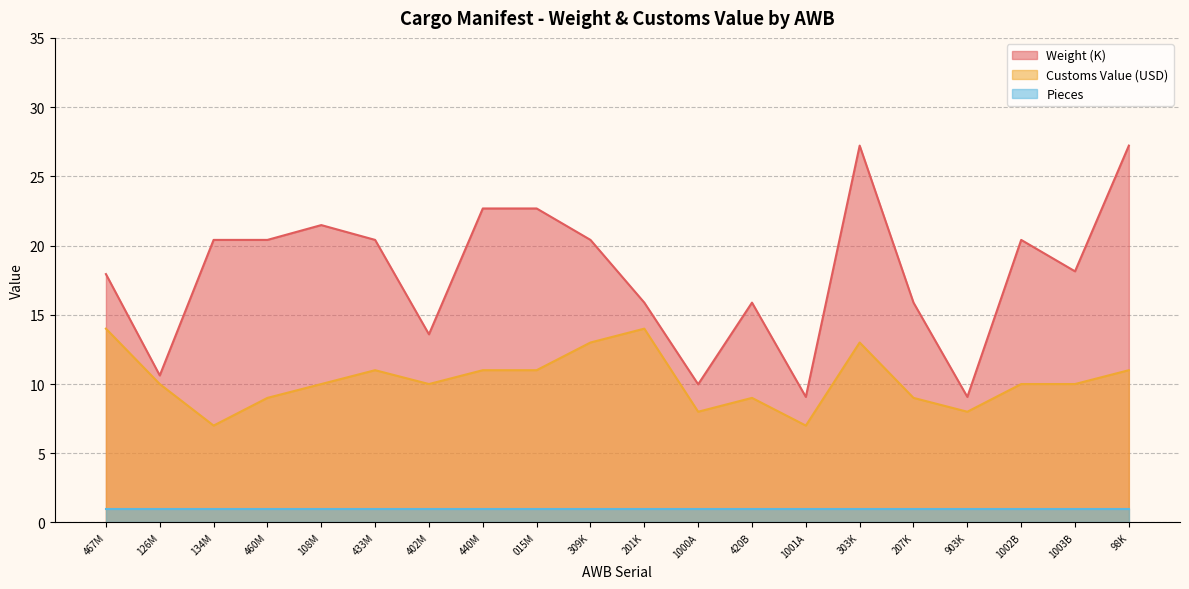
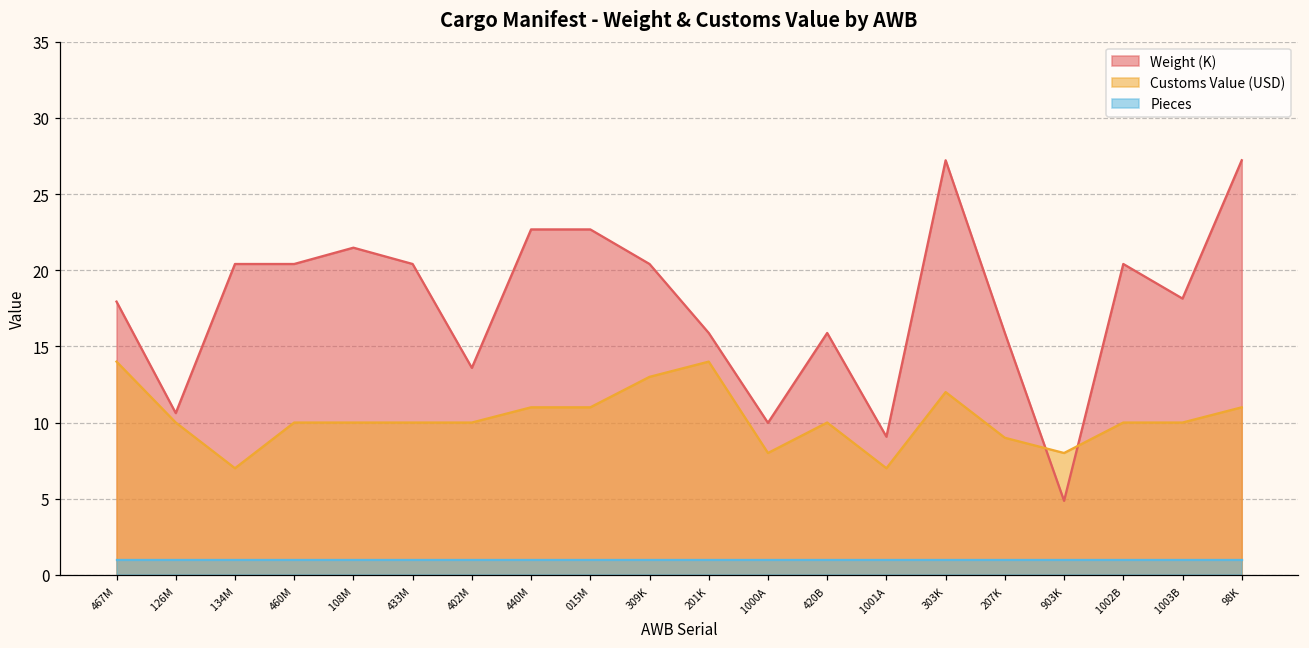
Customs Value (USD), 460M: 9 -> 10
Customs Value (USD), 433M: 11 -> 10
Customs Value (USD), 420B: 9 -> 10
Customs Value (USD), 303K: 13 -> 12
Weight (K), 903K: 9.1 -> 4.9
